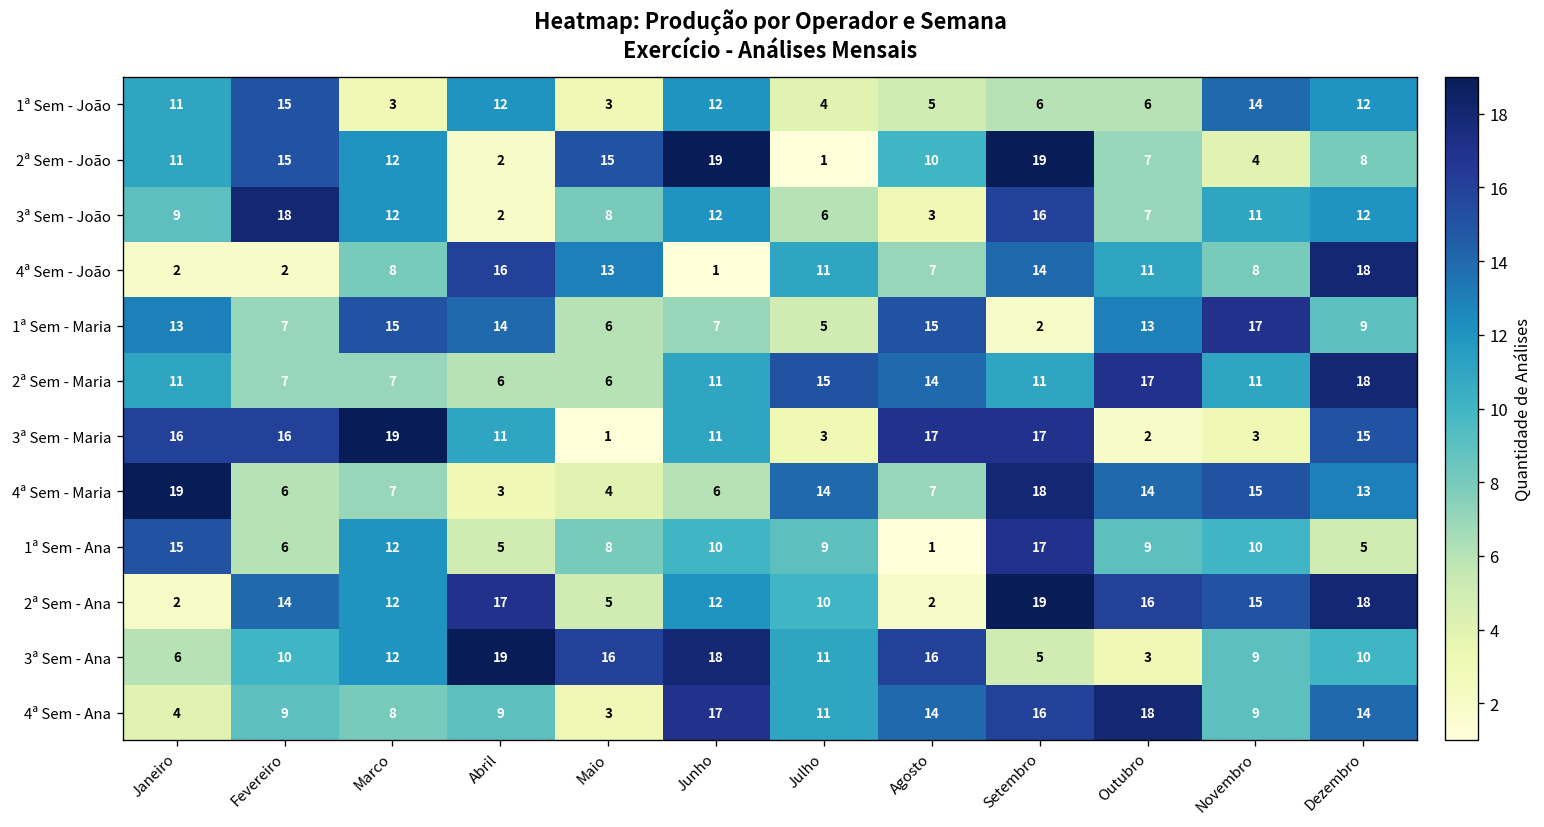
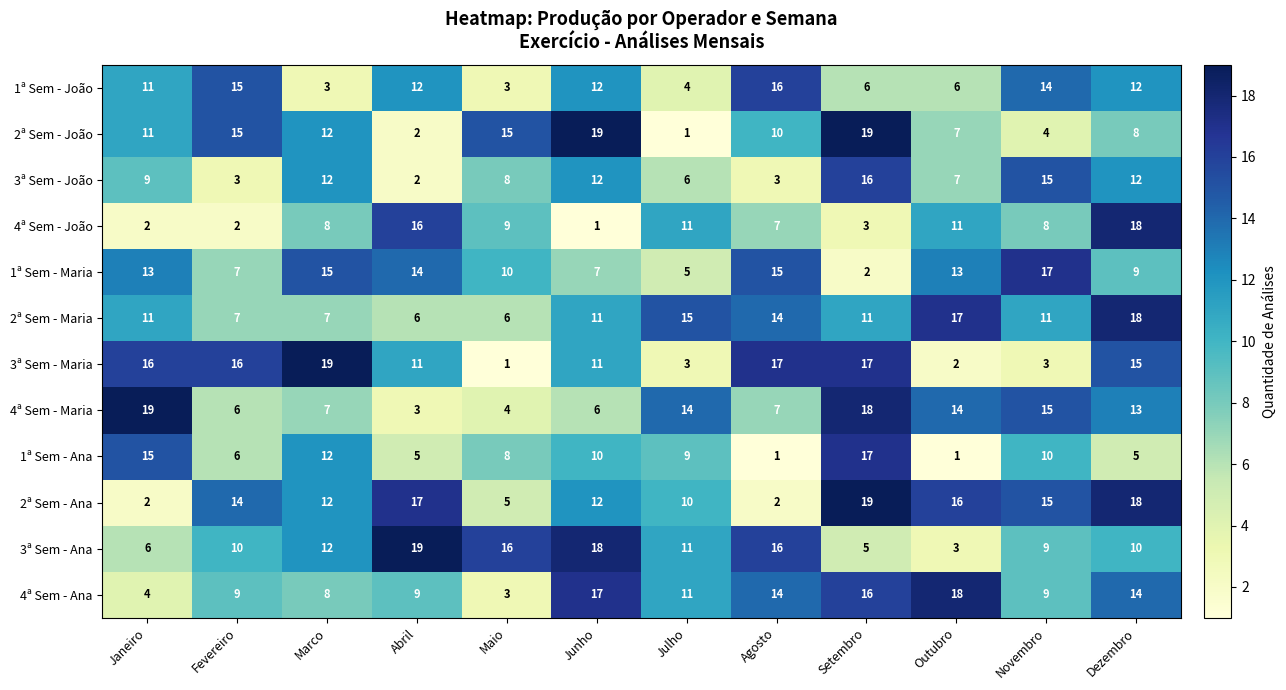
1ª Sem - João, Agosto: 5 -> 16
3ª Sem - João, Fevereiro: 18 -> 3
3ª Sem - João, Novembro: 11 -> 15
4ª Sem - João, Maio: 13 -> 9
4ª Sem - João, Setembro: 14 -> 3
1ª Sem - Maria, Maio: 6 -> 10
1ª Sem - Ana, Outubro: 9 -> 1
